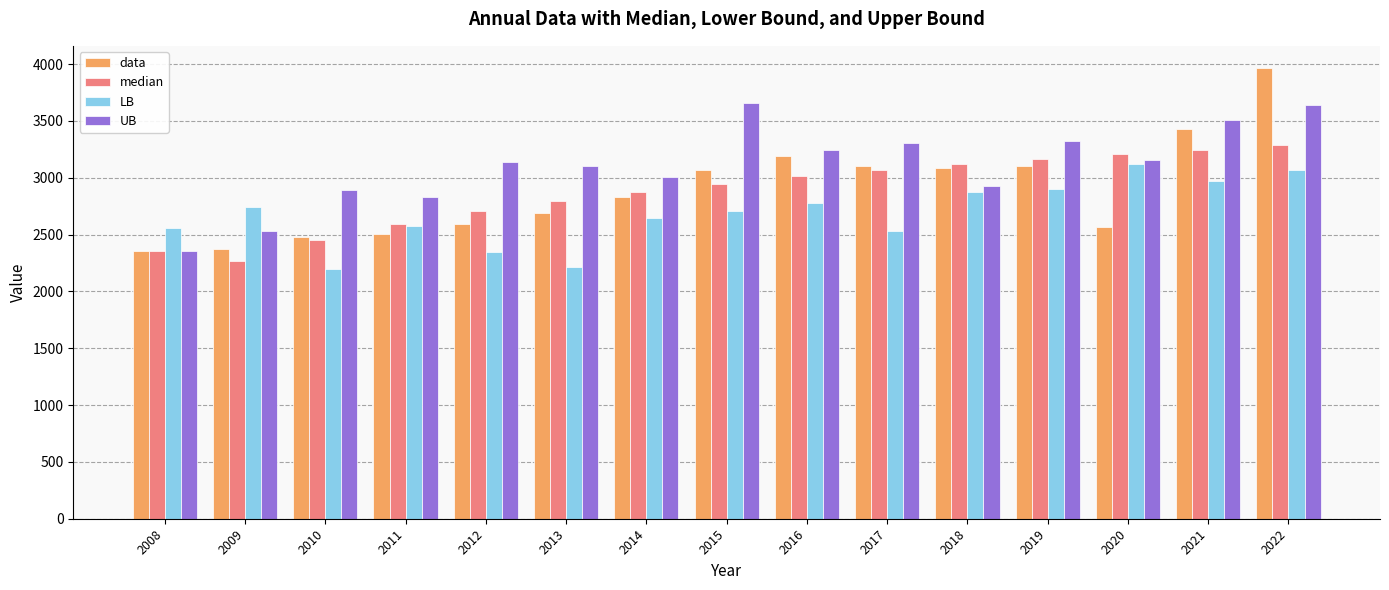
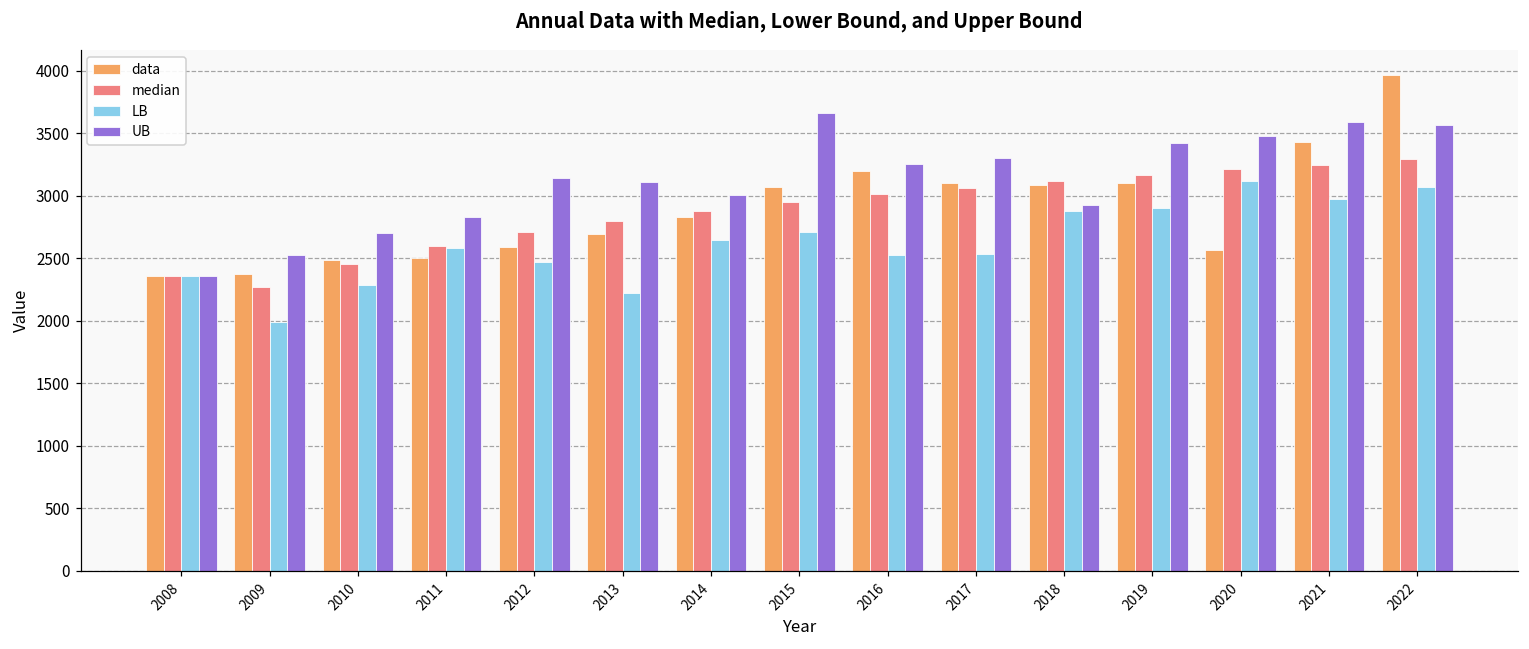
LB, 2008: 2560 -> 2360
LB, 2009: 2740 -> 1990
LB, 2010: 2200 -> 2280
UB, 2010: 2890 -> 2700
LB, 2012: 2350 -> 2470
LB, 2016: 2780 -> 2520
UB, 2019: 3330 -> 3420
UB, 2020: 3150 -> 3470
UB, 2021: 3510 -> 3590
UB, 2022: 3640 -> 3560
